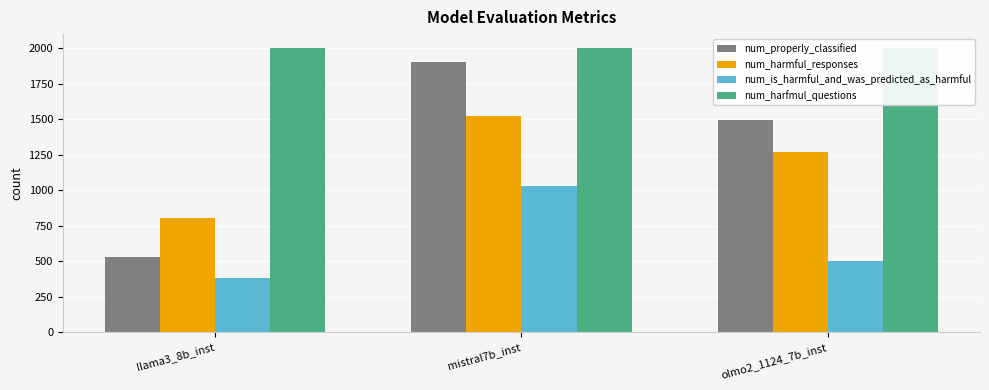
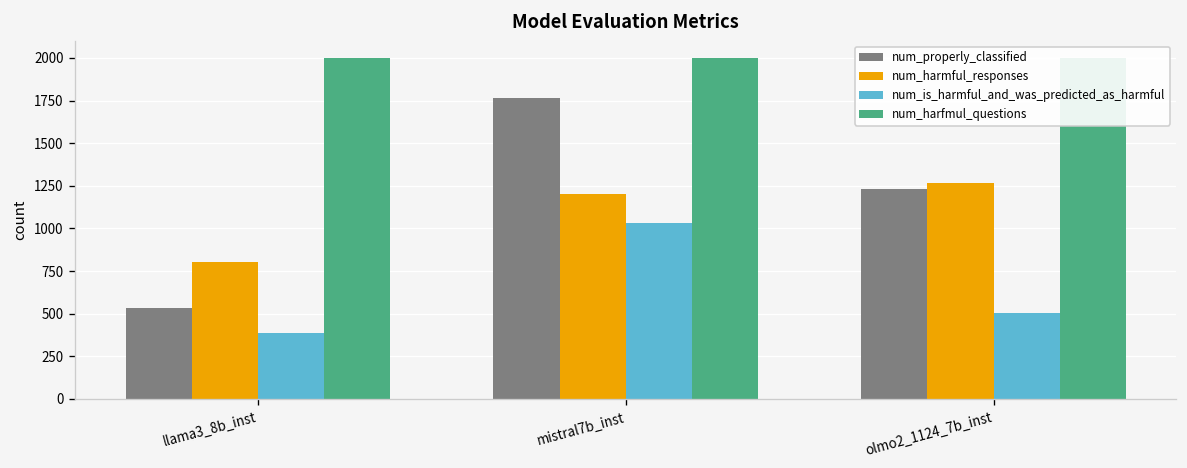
num_properly_classified, mistral7b_inst: 1910 -> 1770
num_harmful_responses, mistral7b_inst: 1520 -> 1200
num_properly_classified, olmo2_1124_7b_inst: 1490 -> 1230
